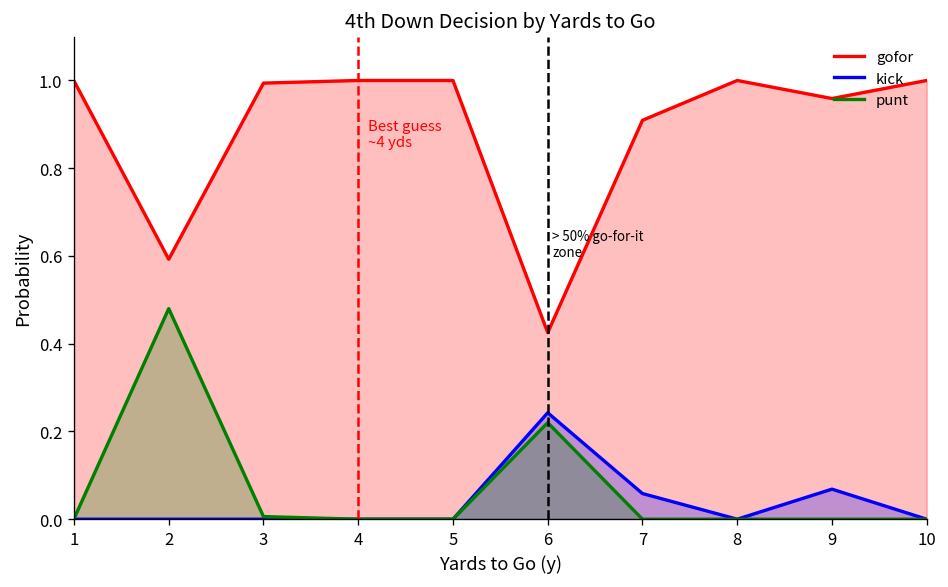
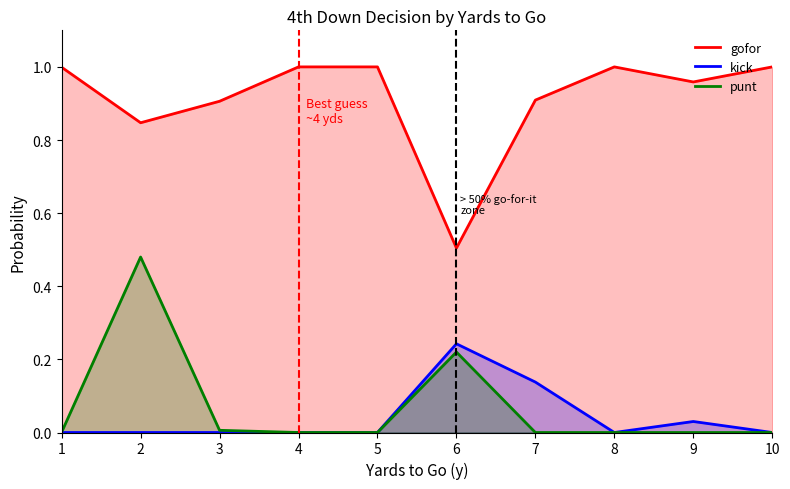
gofor, 2: 0.59 -> 0.85
gofor, 3: 0.99 -> 0.91
gofor, 6: 0.43 -> 0.50
kick, 7: 0.06 -> 0.14
kick, 9: 0.07 -> 0.03
